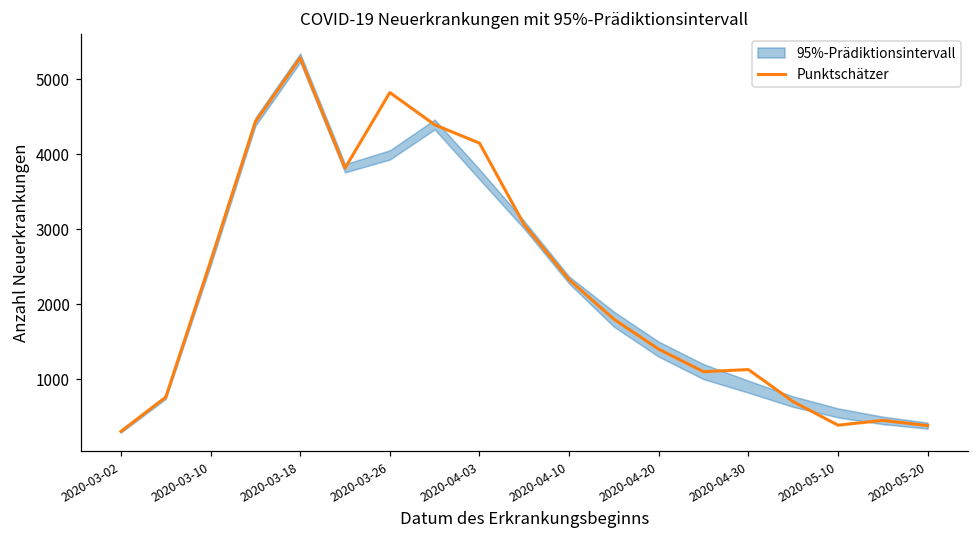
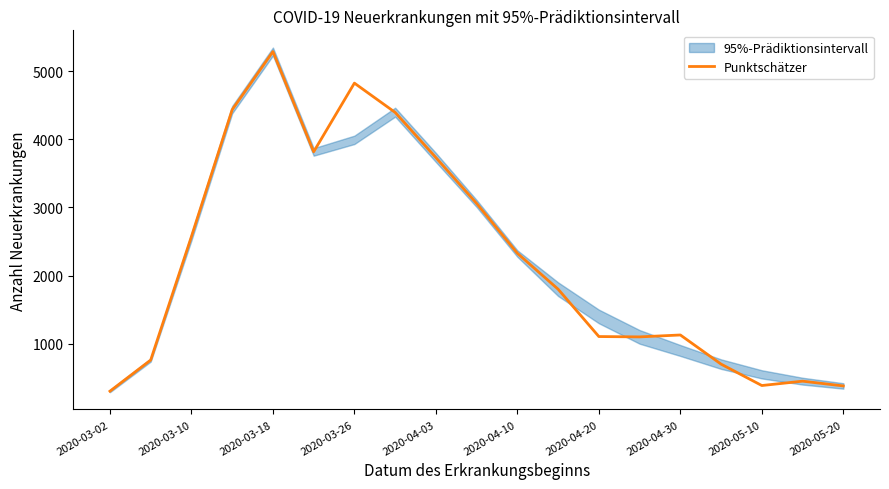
Punktschätzer, 2020-04-03: 4200 -> 3700
Punktschätzer, 2020-04-20: 1400 -> 1100
